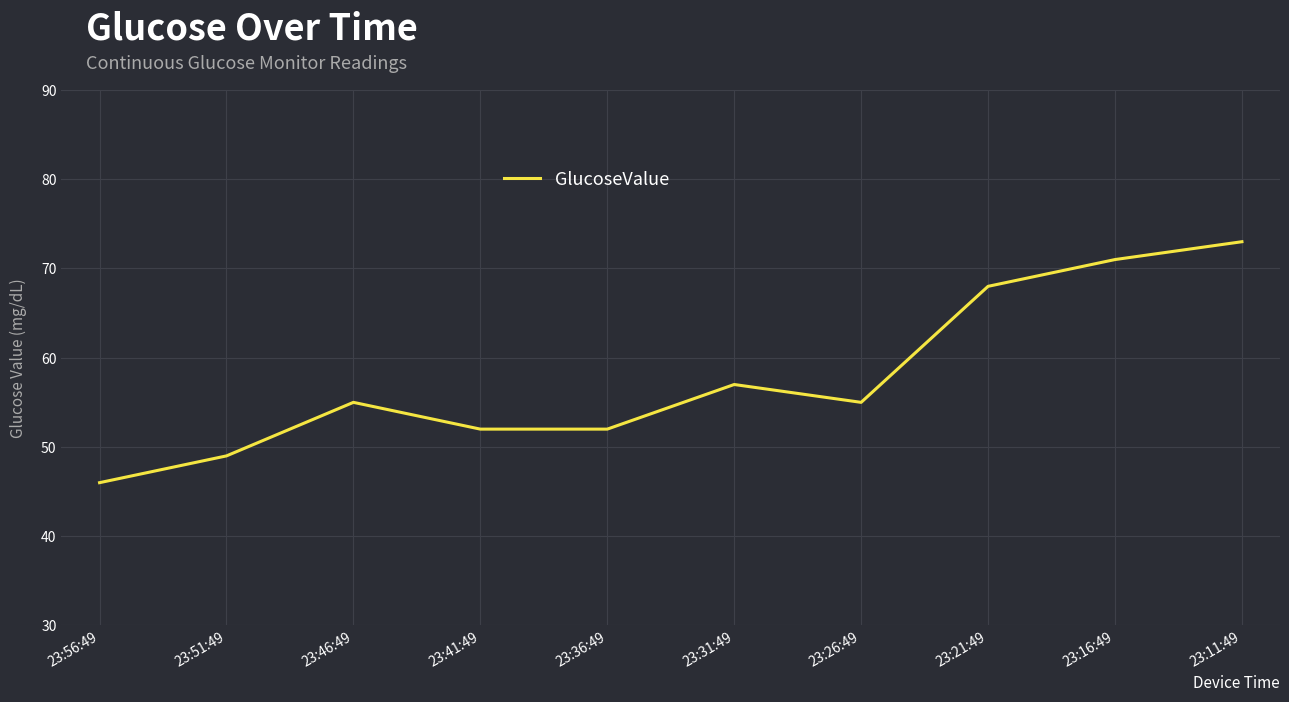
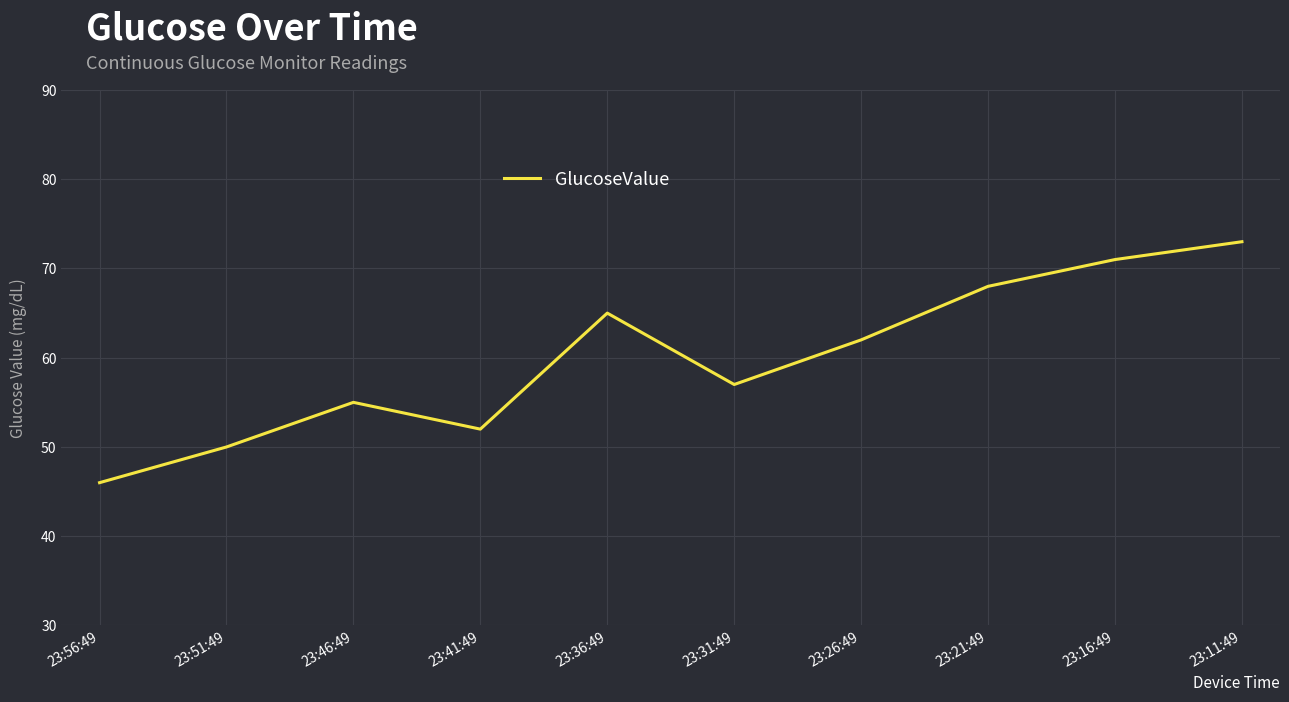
23:51:49: 49 -> 50
23:36:49: 52 -> 65
23:26:49: 55 -> 62
